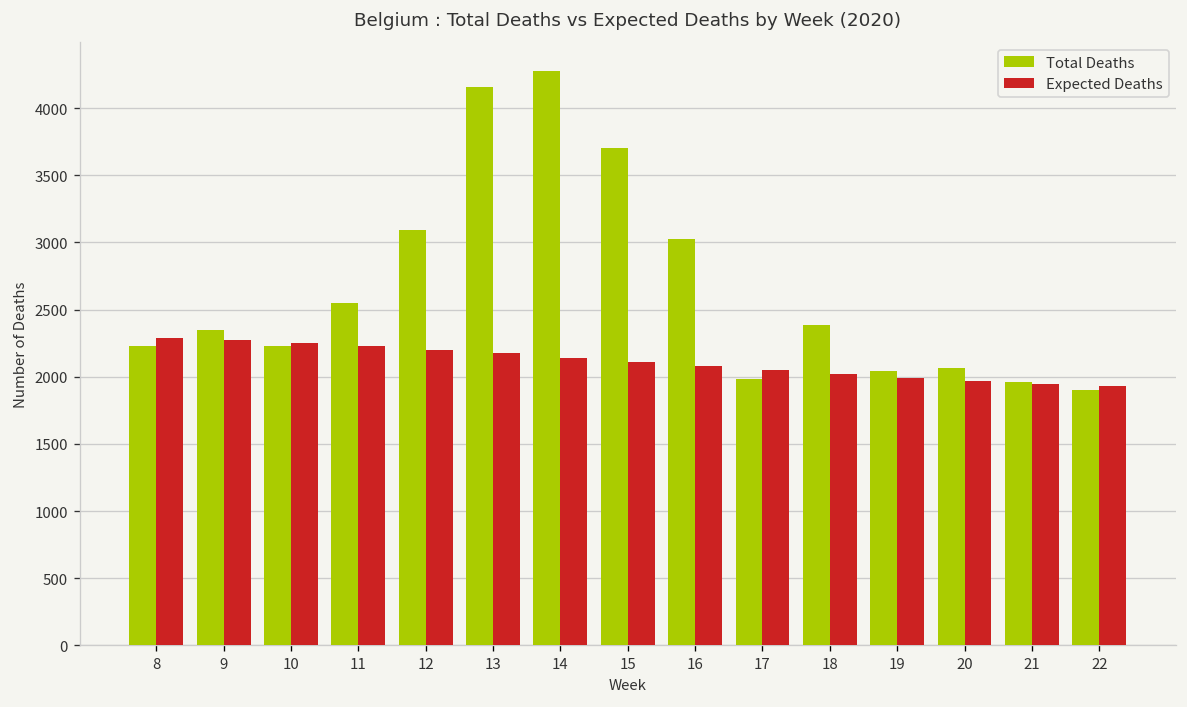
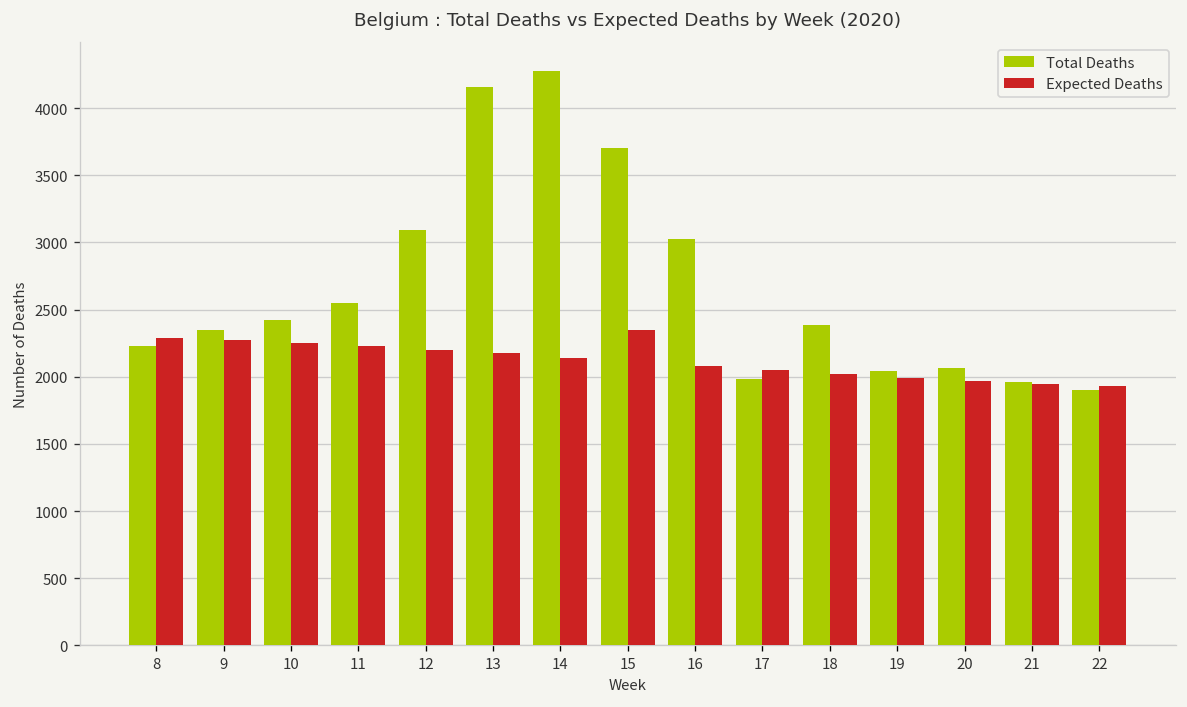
Total Deaths, 10: 2230 -> 2430
Expected Deaths, 15: 2110 -> 2350
